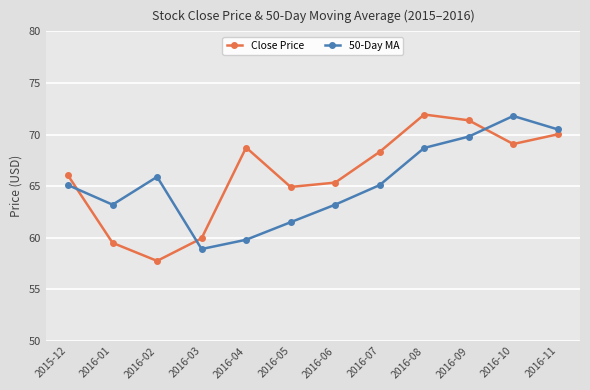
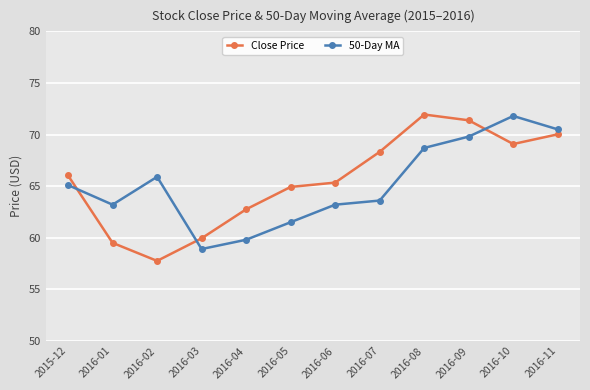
Close Price, 2016-04: 68.7 -> 62.8
50-Day MA, 2016-07: 65.1 -> 63.6
